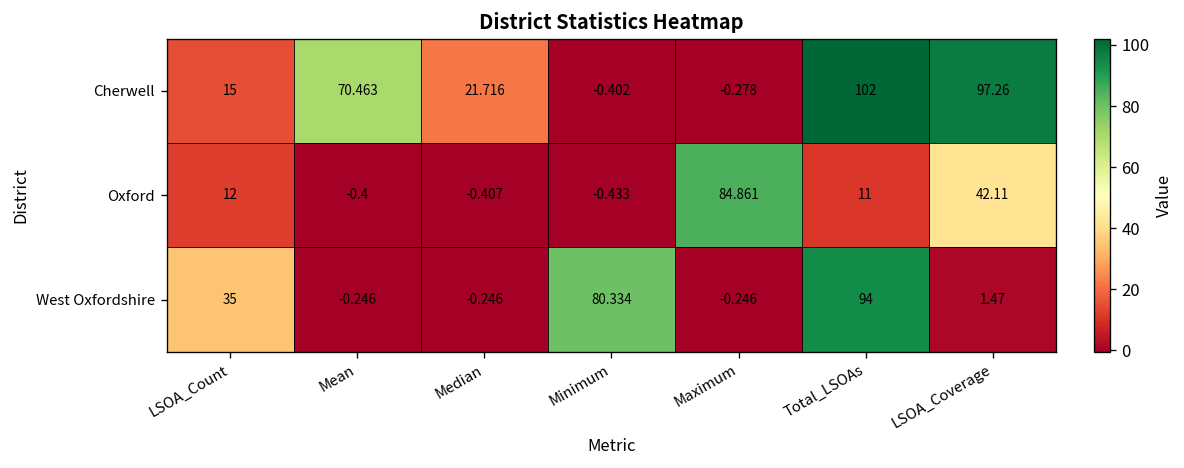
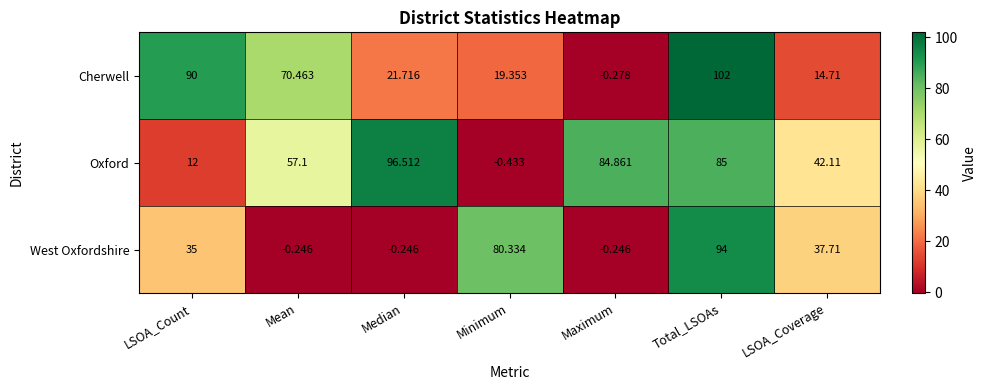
Cherwell, LSOA_Count: 15 -> 90
Cherwell, Minimum: -0.402 -> 19.353
Cherwell, LSOA_Coverage: 97.26 -> 14.71
Oxford, Mean: -0.4 -> 57.1
Oxford, Median: -0.407 -> 96.512
Oxford, Total_LSOAs: 11 -> 85
West Oxfordshire, LSOA_Coverage: 1.47 -> 37.71
